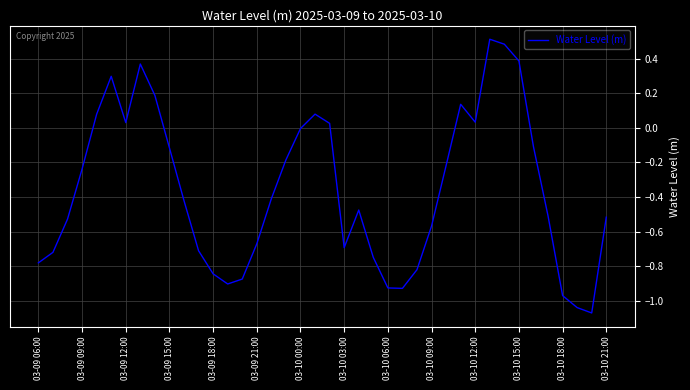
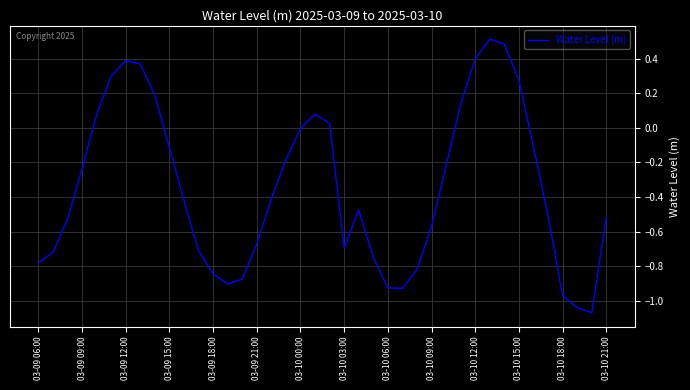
03-09 12:00: 0.03 -> 0.39
03-10 12:00: 0.03 -> 0.40
03-10 15:00: 0.39 -> 0.28
